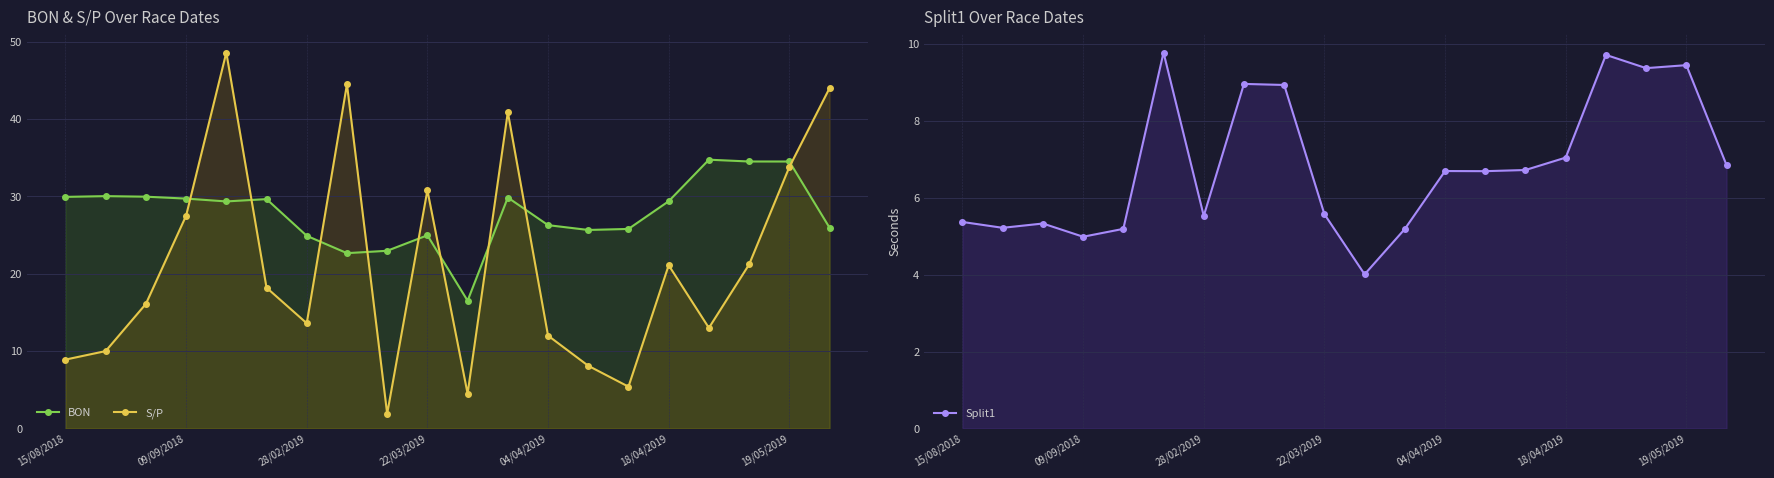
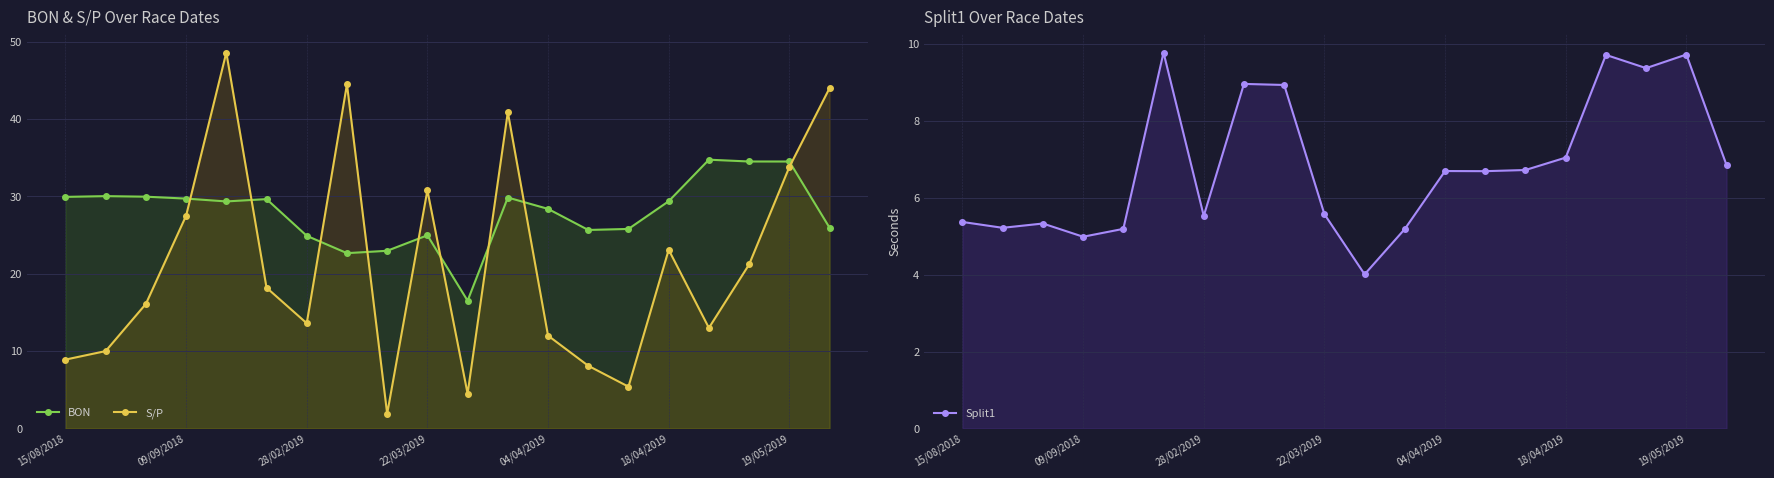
BON & S/P Over Race Dates, BON, 04/04/2019: 26 -> 28
BON & S/P Over Race Dates, S/P, 18/04/2019: 21 -> 23
Split1 Over Race Dates, 19/05/2019: 9.5 -> 9.7
